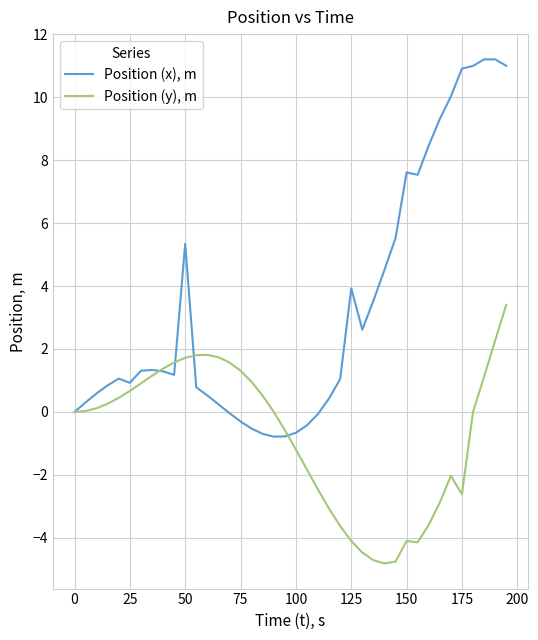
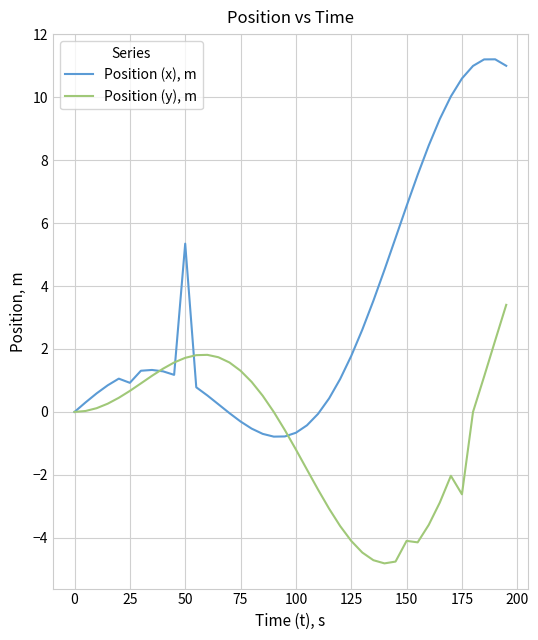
Position (x), m, 125: 3.9 -> 1.8
Position (x), m, 150: 7.6 -> 6.5
Position (x), m, 175: 10.9 -> 10.6
